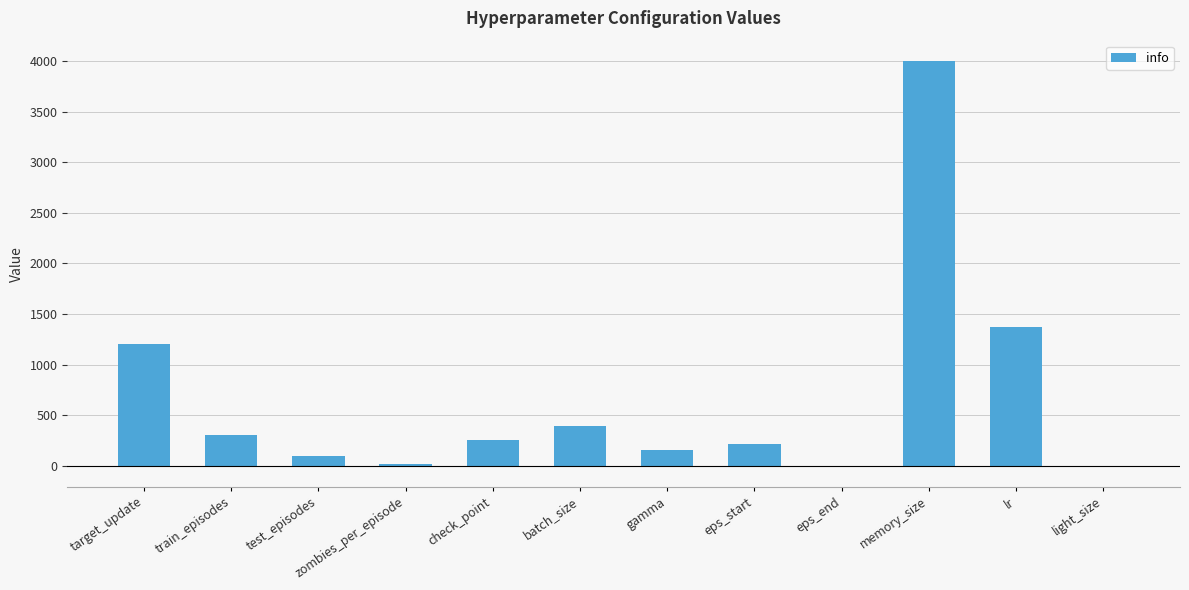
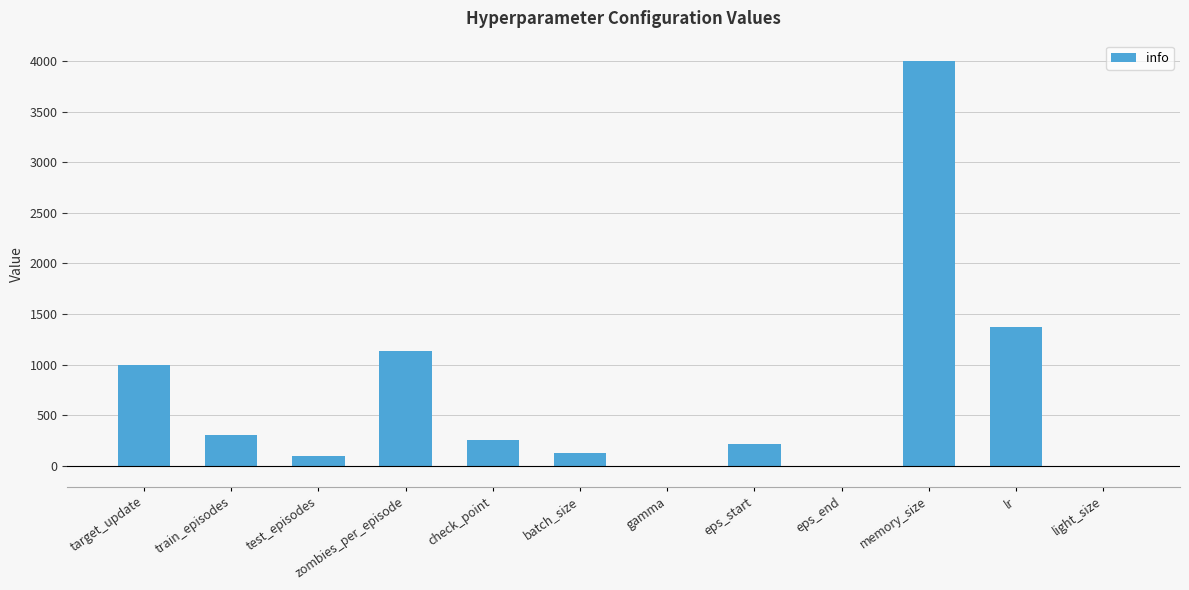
target_update: 1200 -> 1000
zombies_per_episode: 20 -> 1130
batch_size: 390 -> 130
gamma: 160 -> 0
